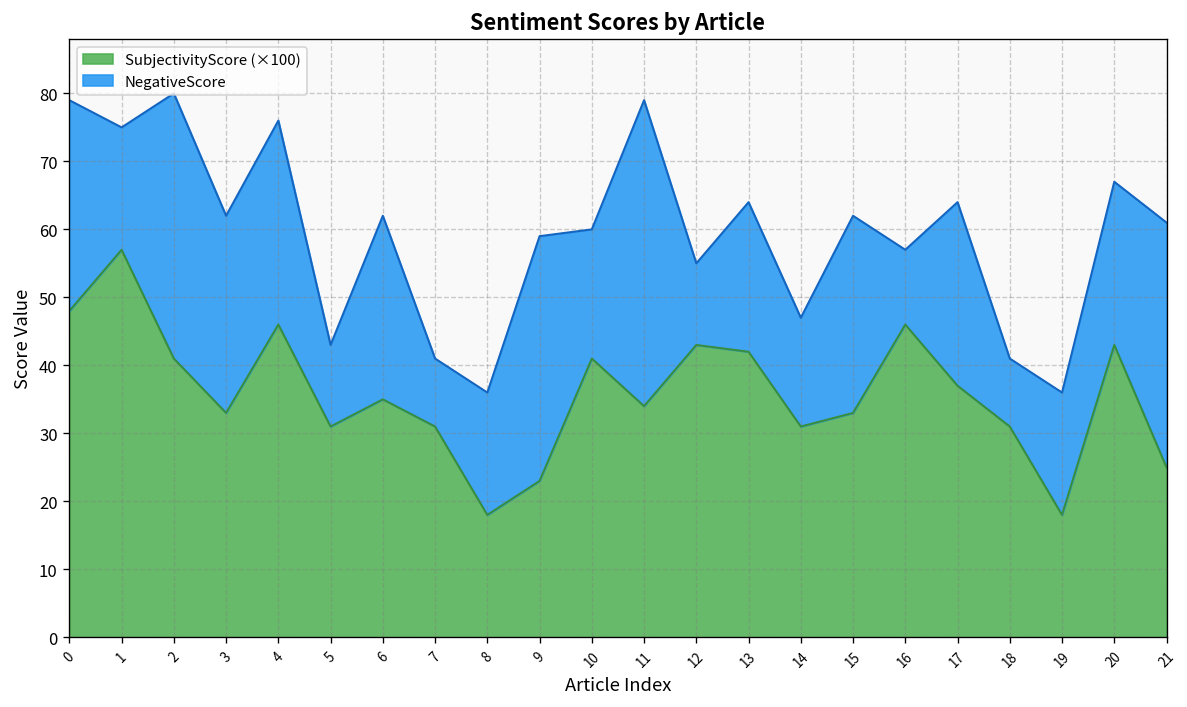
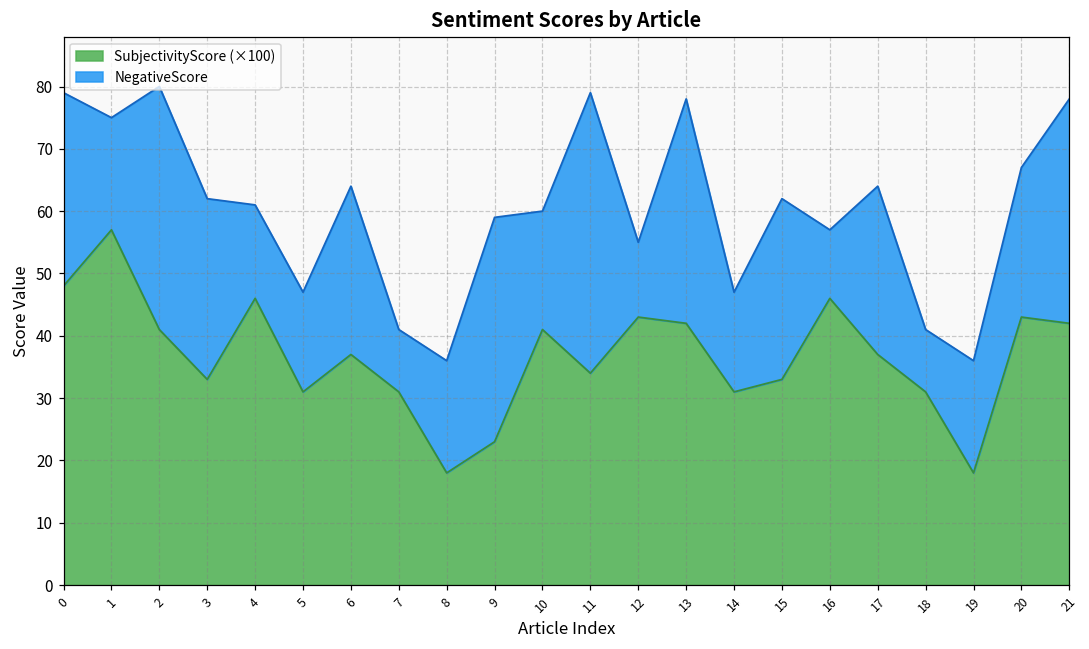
NegativeScore, 4: 30 -> 15
NegativeScore, 5: 12 -> 16
SubjectivityScore (×100), 6: 35 -> 37
NegativeScore, 13: 22 -> 36
SubjectivityScore (×100), 21: 25 -> 42
